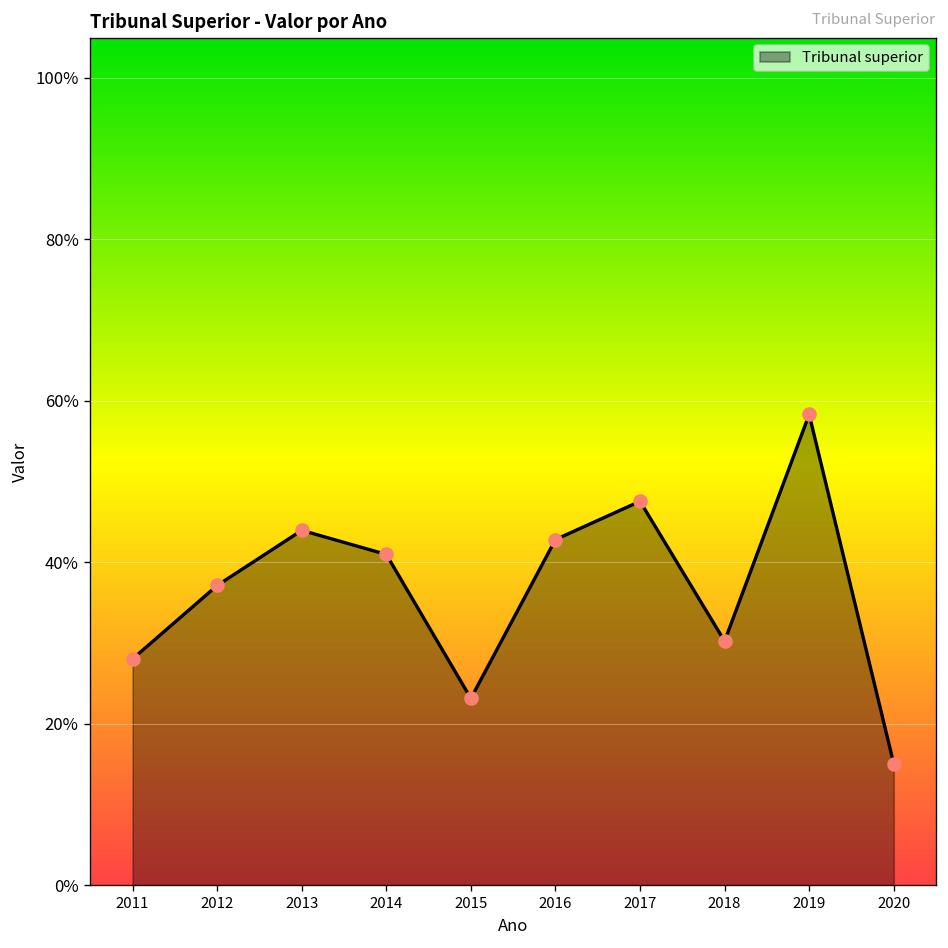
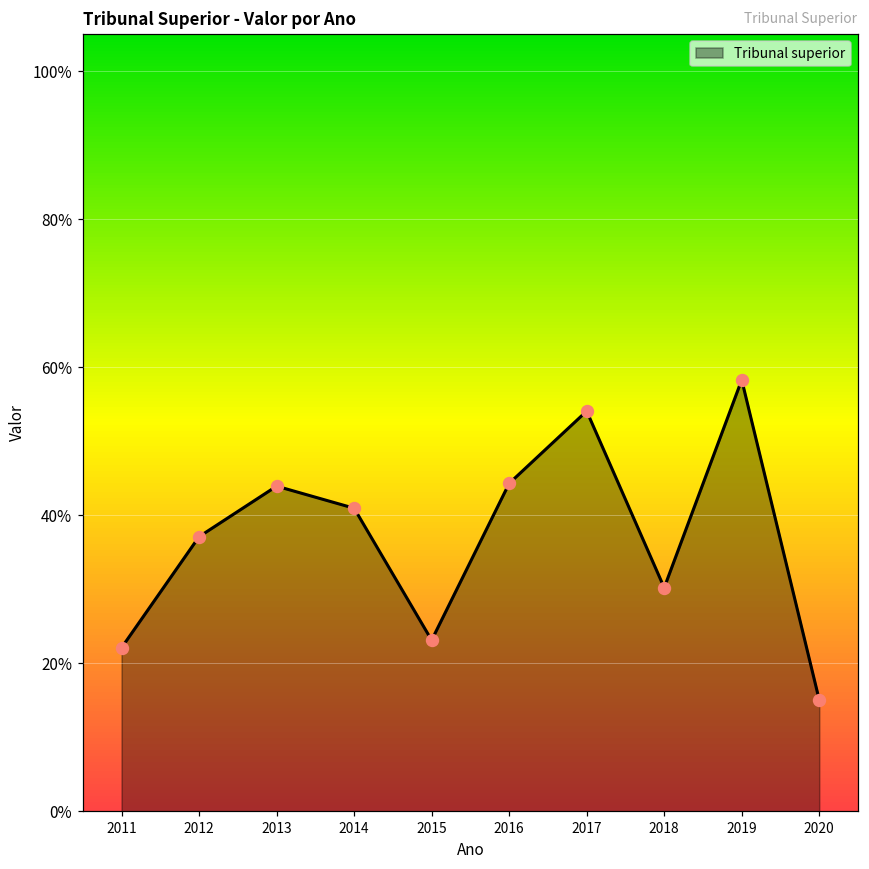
2011: 28% -> 22%
2016: 43% -> 44%
2017: 48% -> 54%
